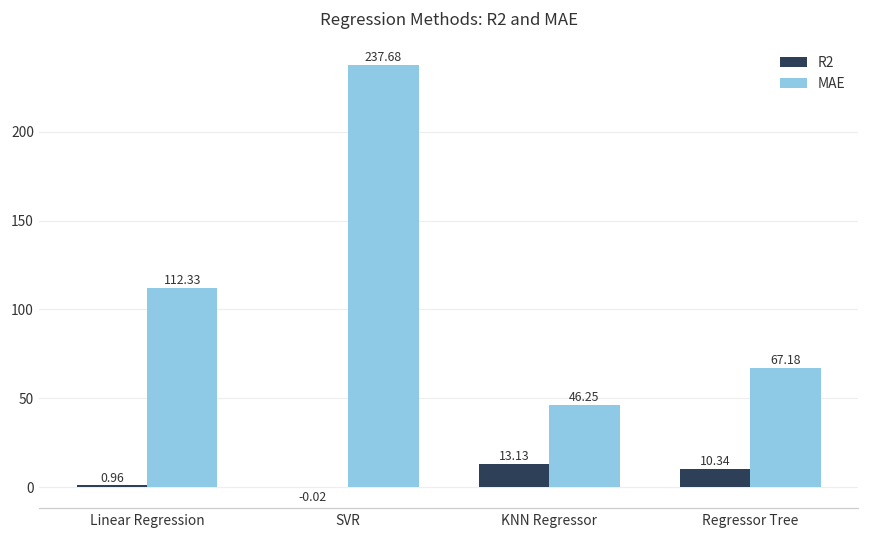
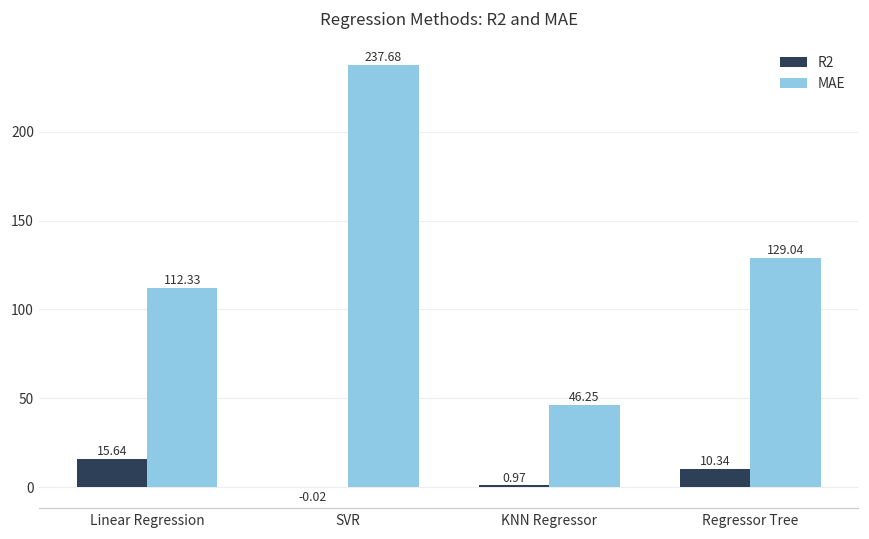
R2, Linear Regression: 0.96 -> 15.64
R2, KNN Regressor: 13.13 -> 0.97
MAE, Regressor Tree: 67.18 -> 129.04
